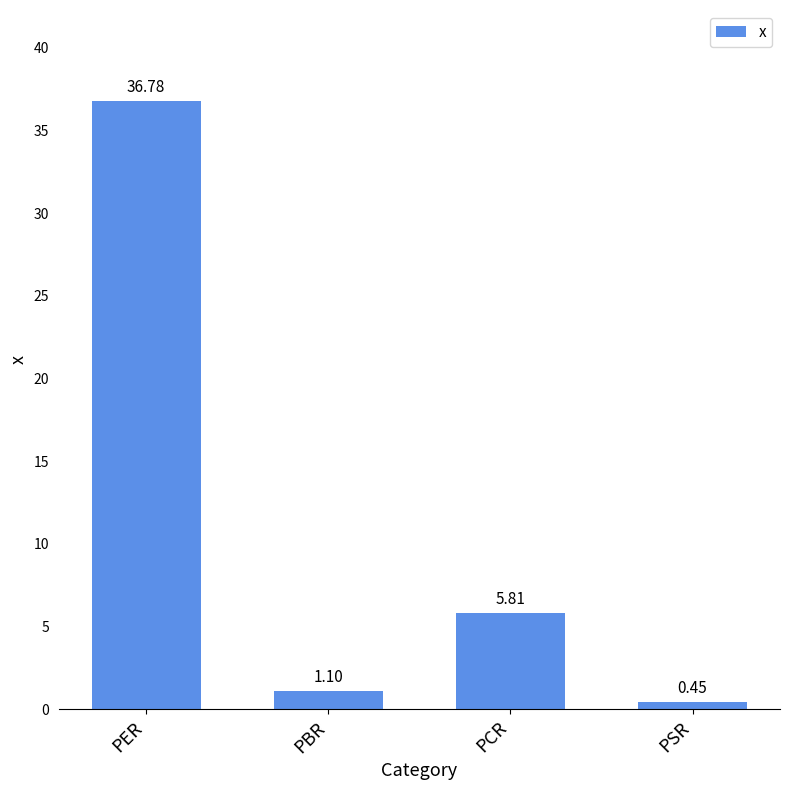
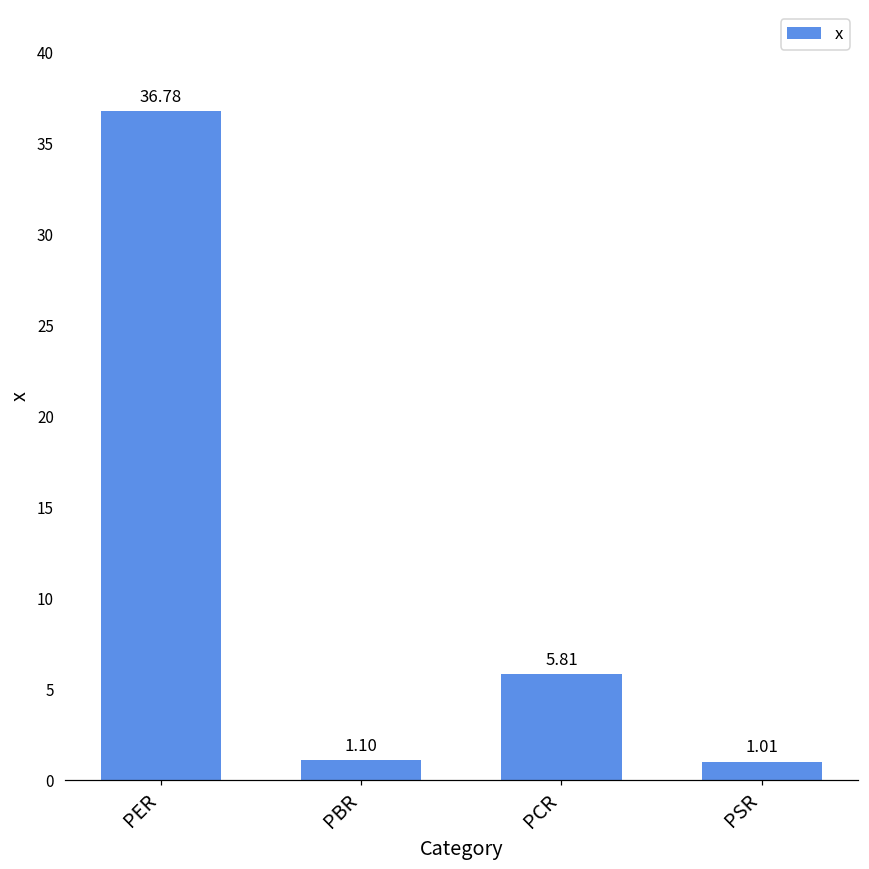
PSR: 0.45 -> 1.01
